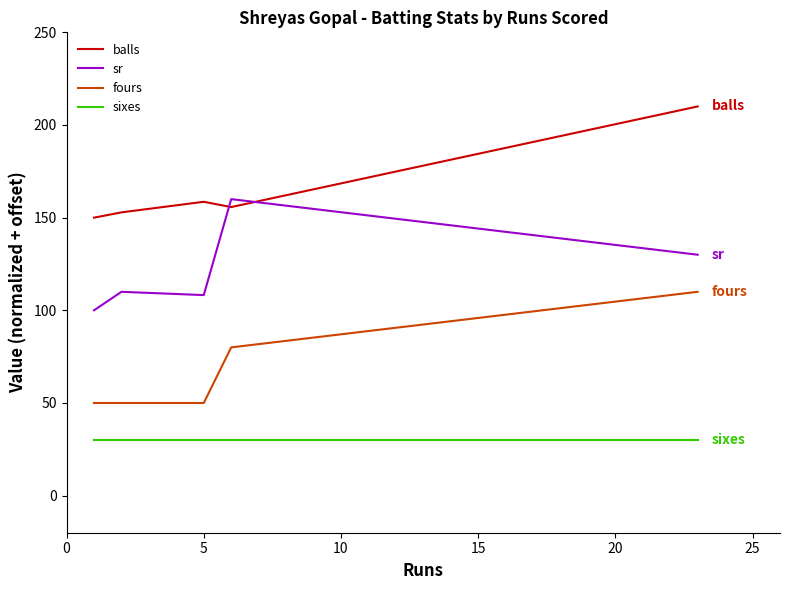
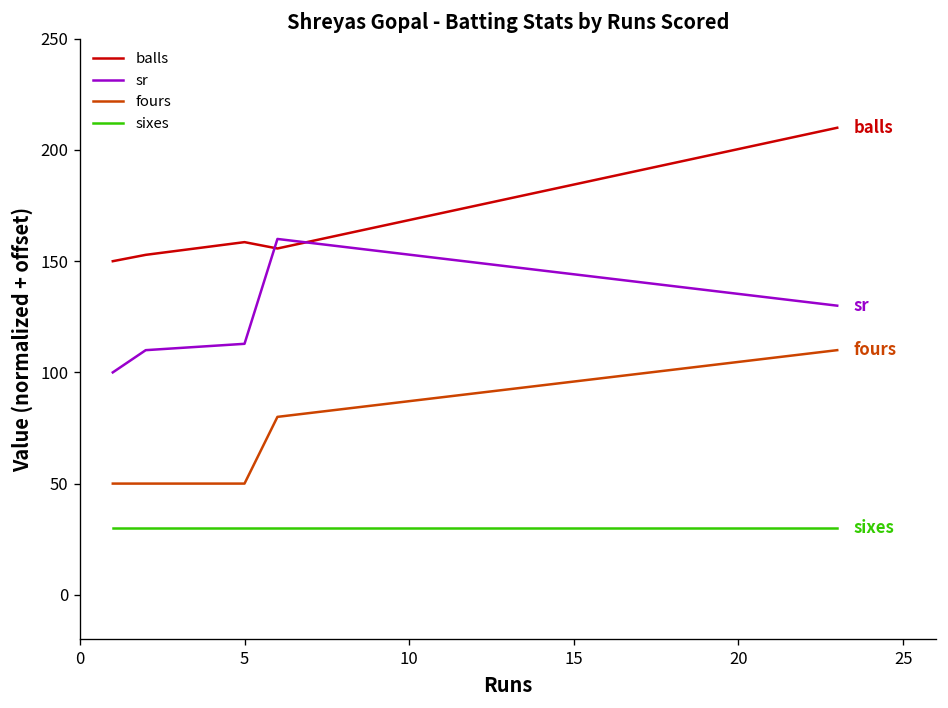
sr, 5: 108 -> 113
